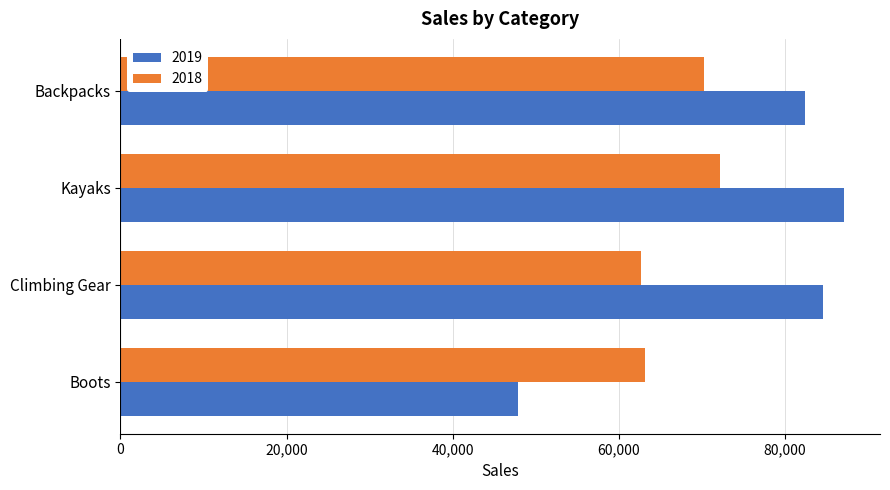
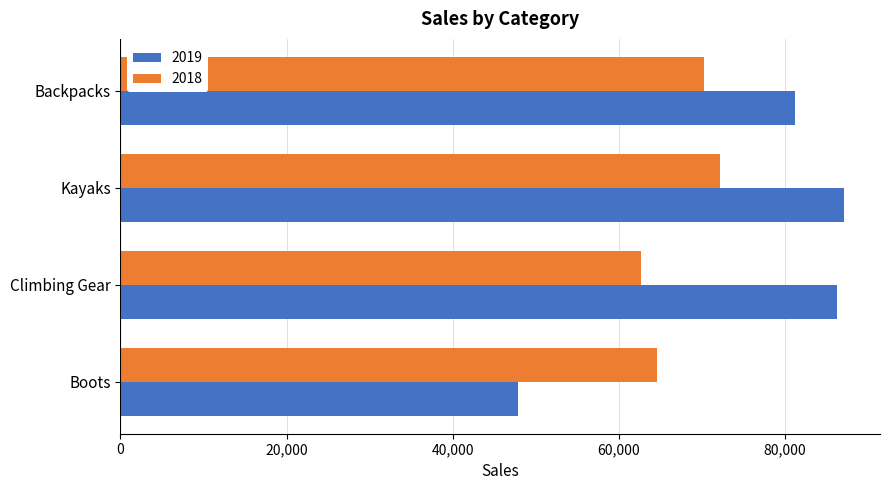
2019, Backpacks: 82,000 -> 81,000
2019, Climbing Gear: 85,000 -> 86,000
2018, Boots: 63,000 -> 65,000
